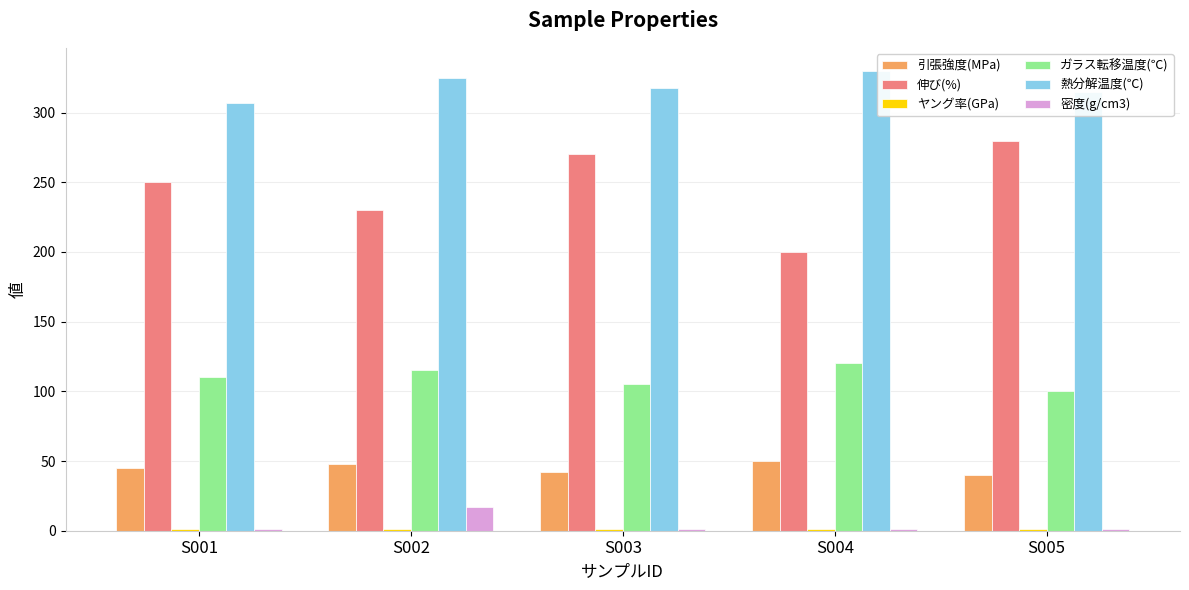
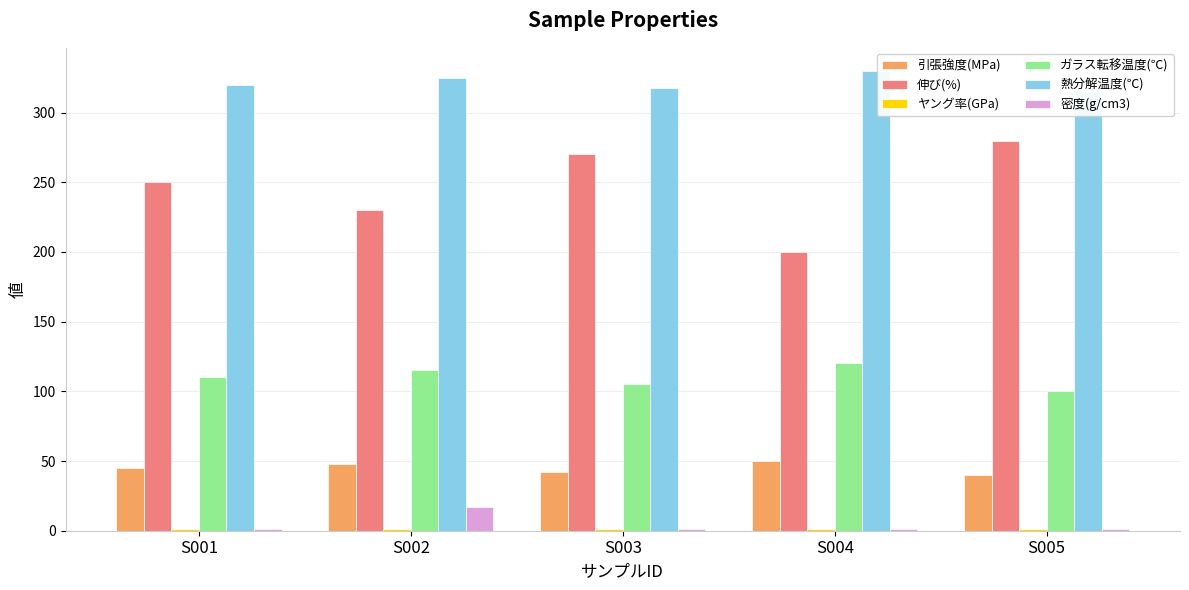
熱分解温度(℃), S001: 307 -> 320
